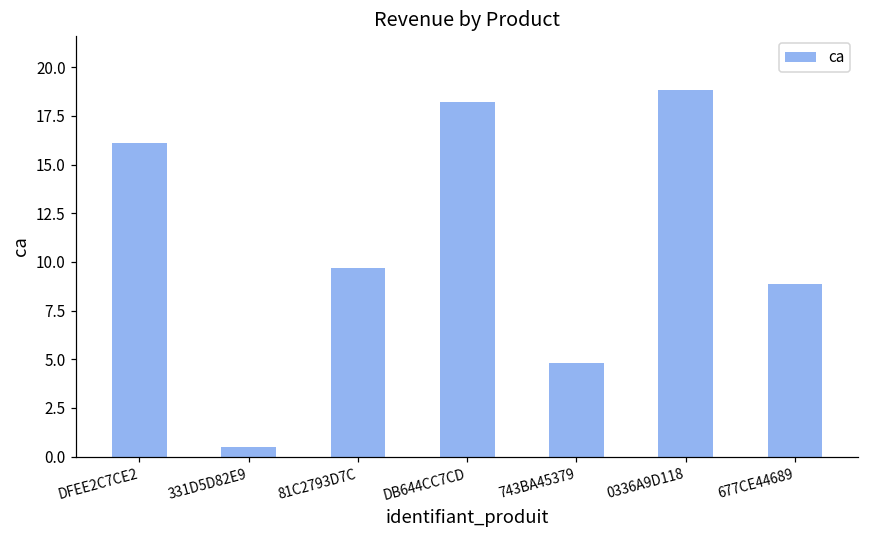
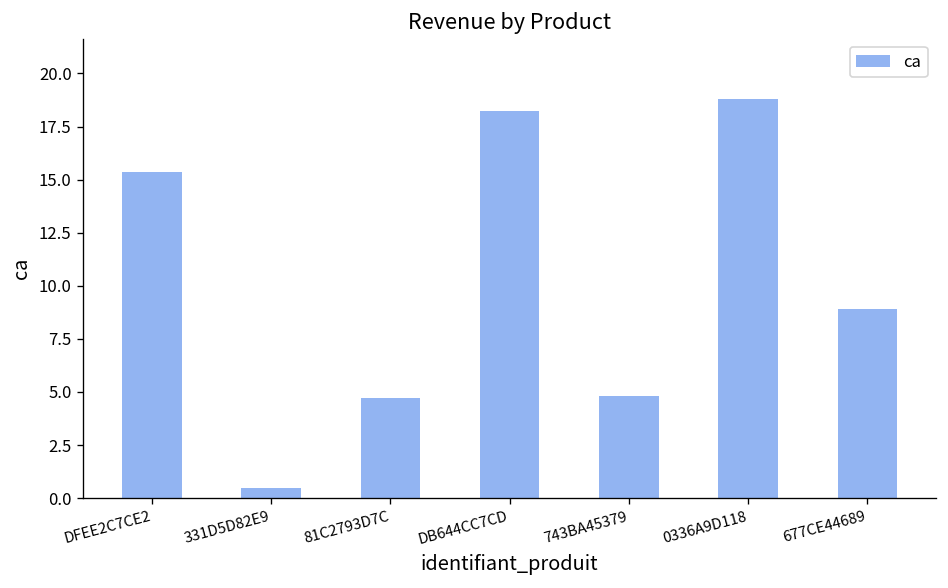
DFEE2C7CE2: 16.1 -> 15.4
81C2793D7C: 9.7 -> 4.7
